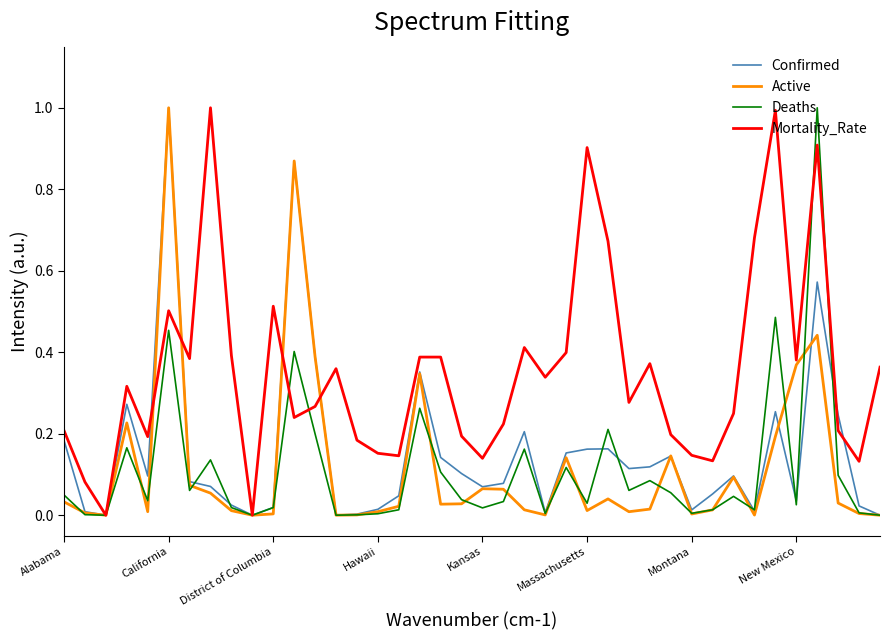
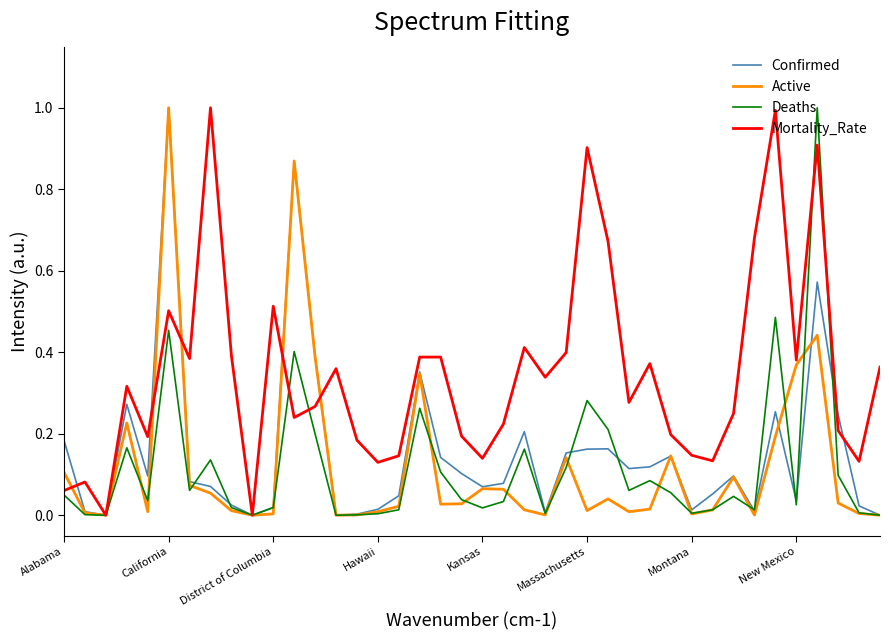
Active, Alabama: 0.03 -> 0.11
Mortality_Rate, Alabama: 0.21 -> 0.06
Mortality_Rate, Hawaii: 0.15 -> 0.13
Deaths, Massachusetts: 0.03 -> 0.28
